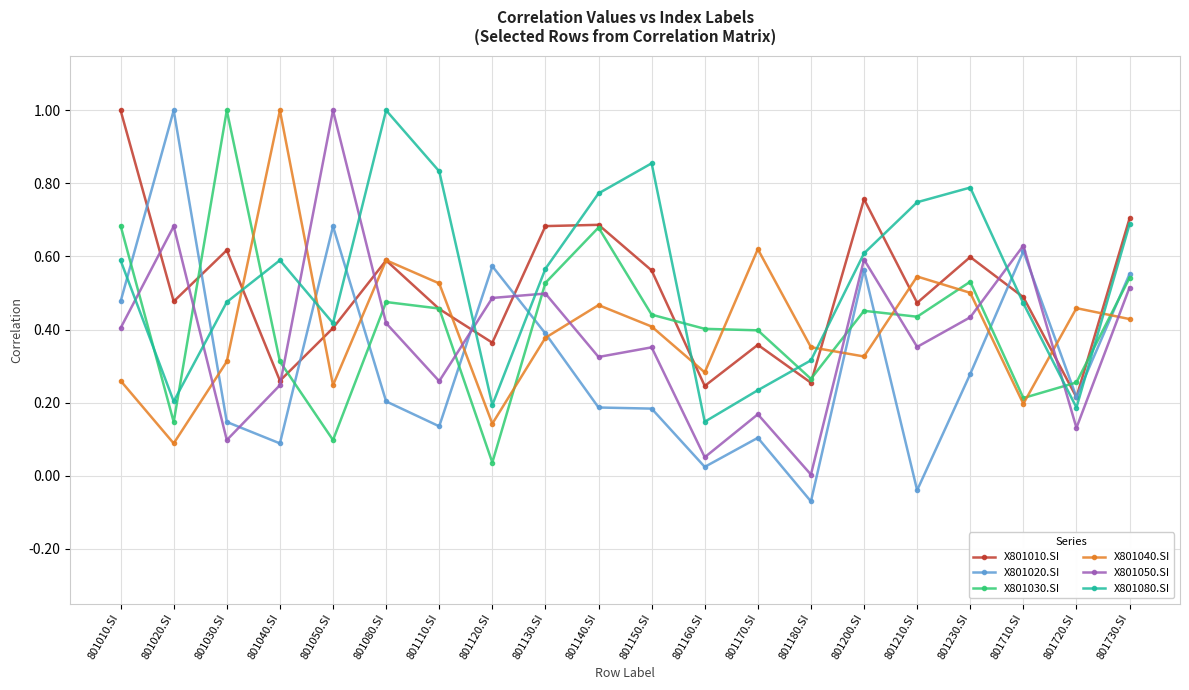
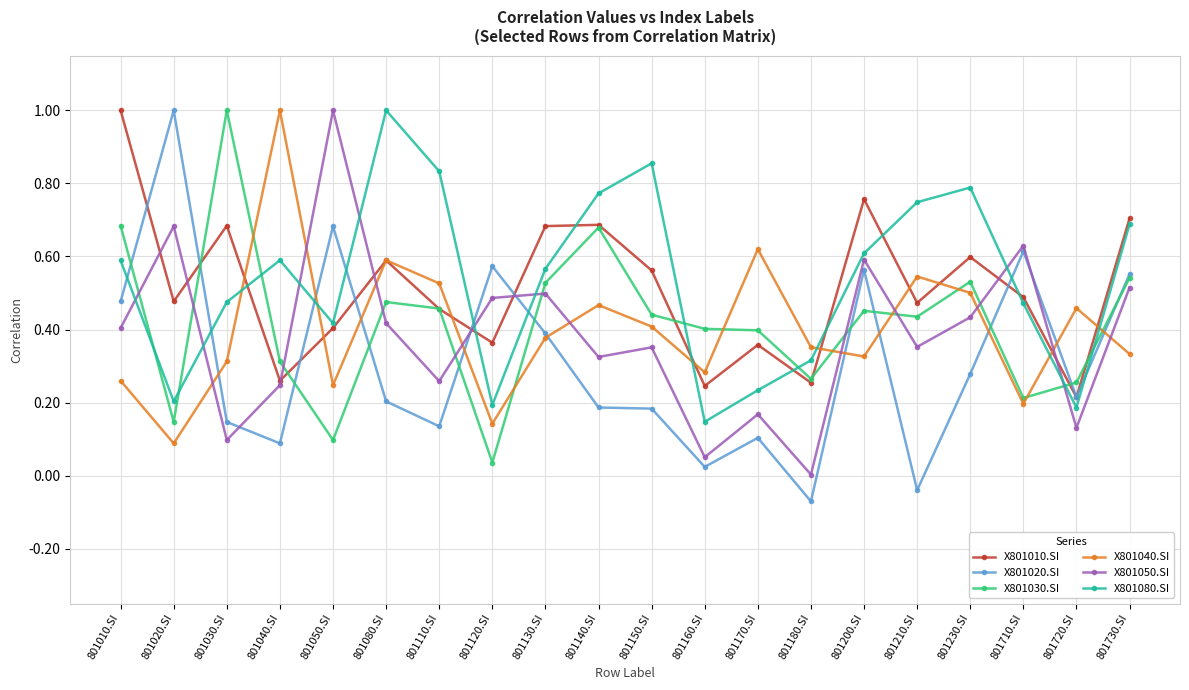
X801010.SI, 801030.SI: 0.62 -> 0.68
X801040.SI, 801730.SI: 0.43 -> 0.33
